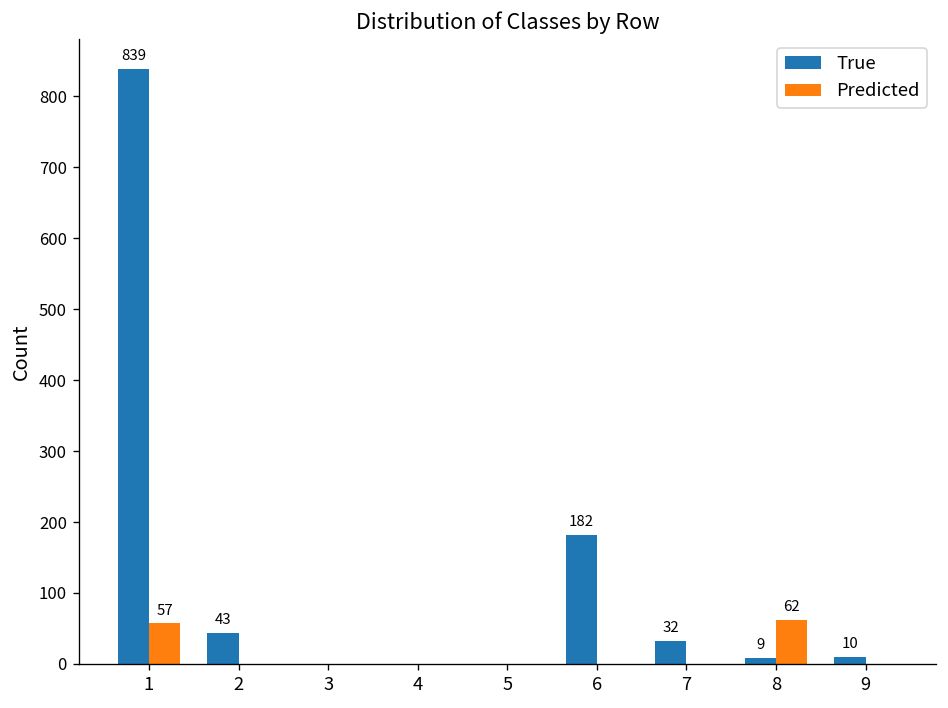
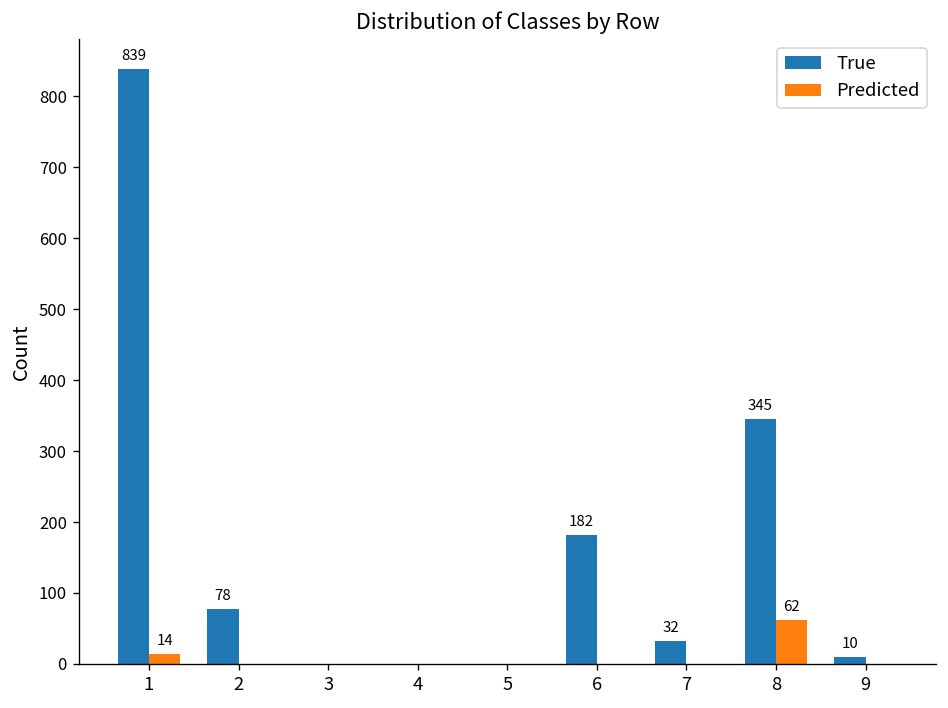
Predicted, 1: 57 -> 14
True, 2: 43 -> 78
True, 8: 9 -> 345
